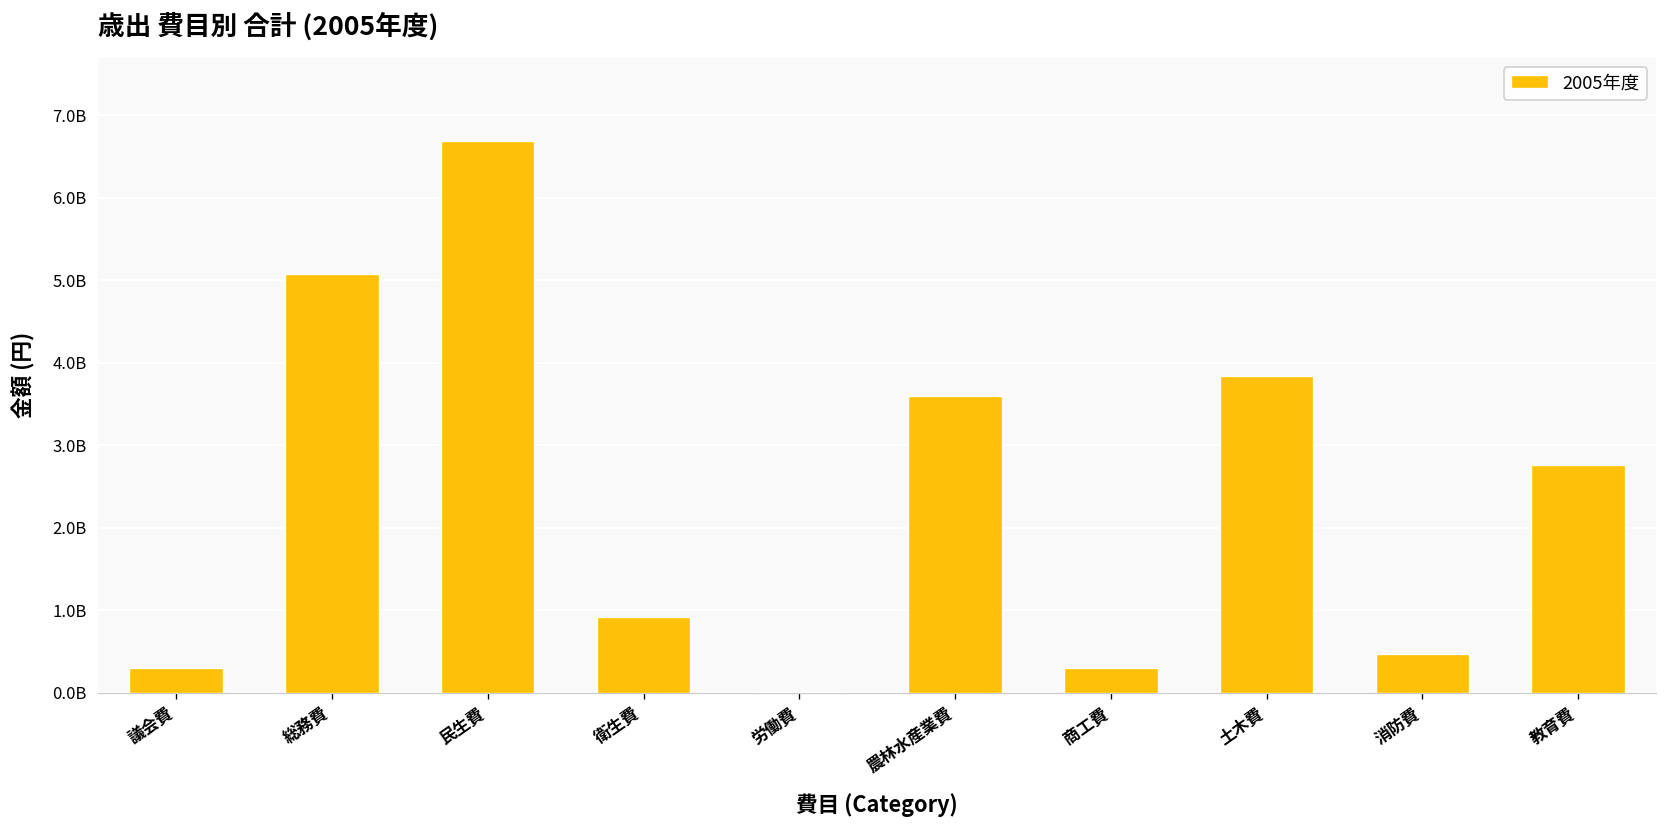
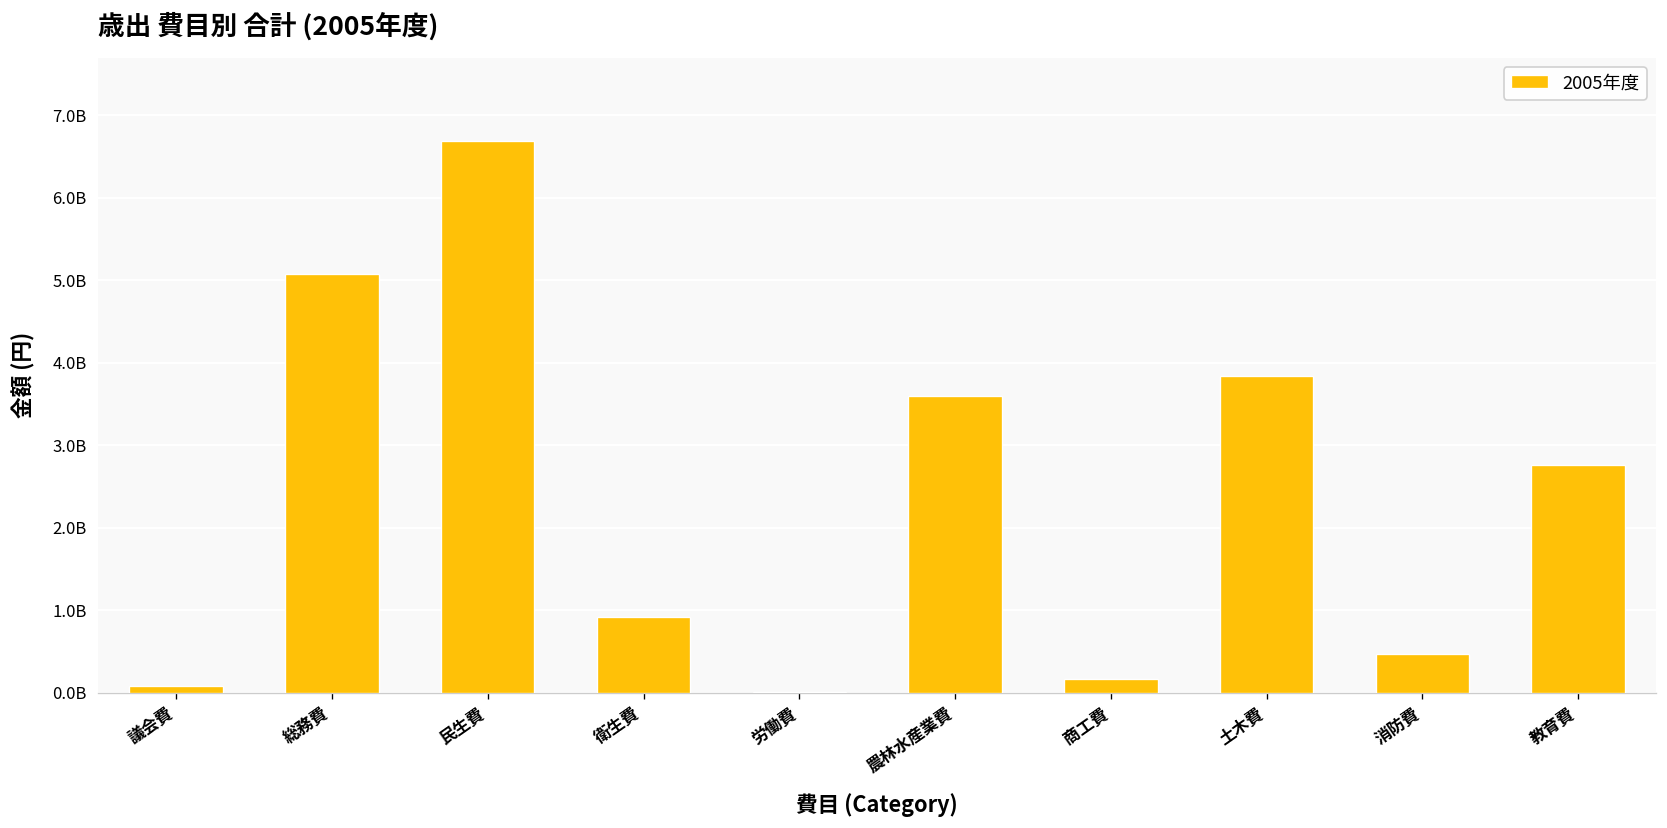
議会費: 300000000 -> 100000000
商工費: 300000000 -> 200000000
